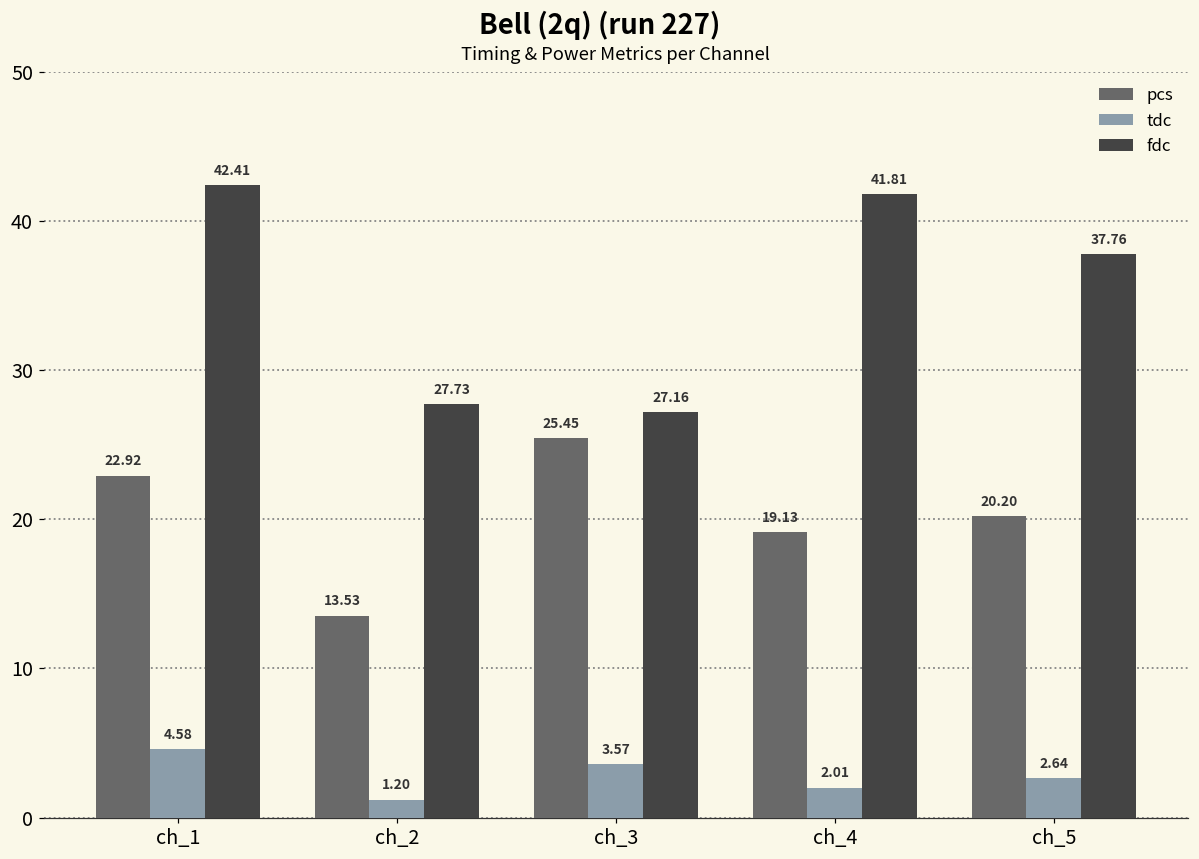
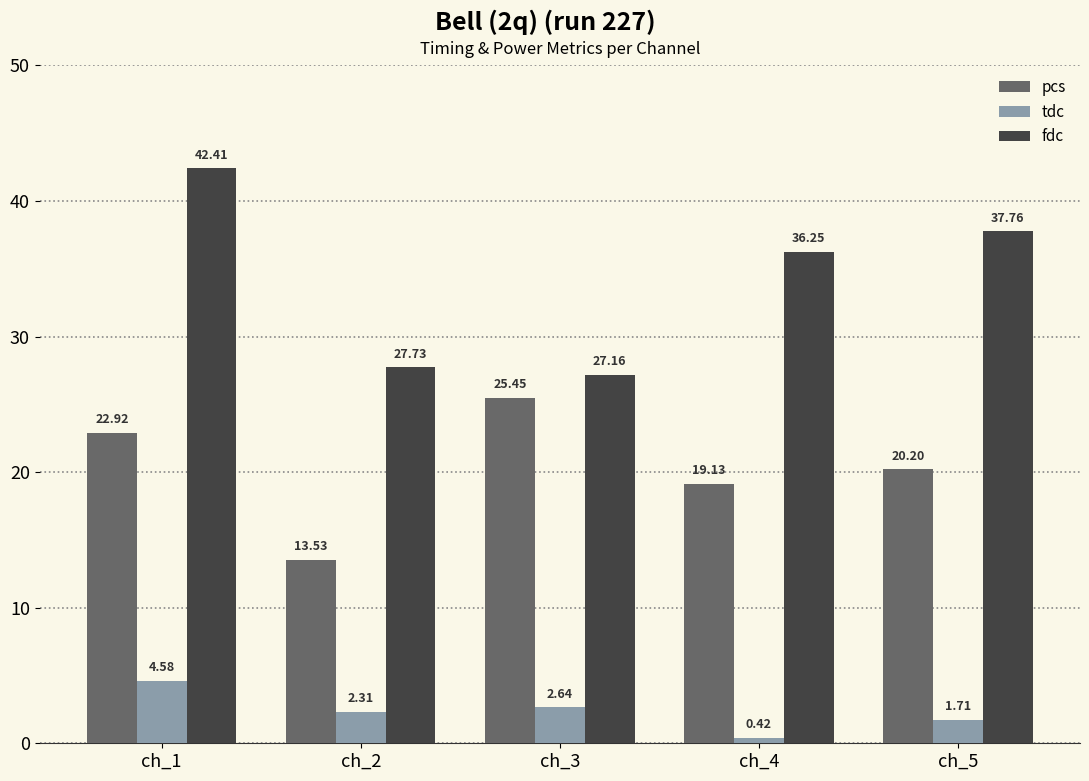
tdc, ch_2: 1.20 -> 2.31
tdc, ch_3: 3.57 -> 2.64
tdc, ch_4: 2.01 -> 0.42
fdc, ch_4: 41.81 -> 36.25
tdc, ch_5: 2.64 -> 1.71
